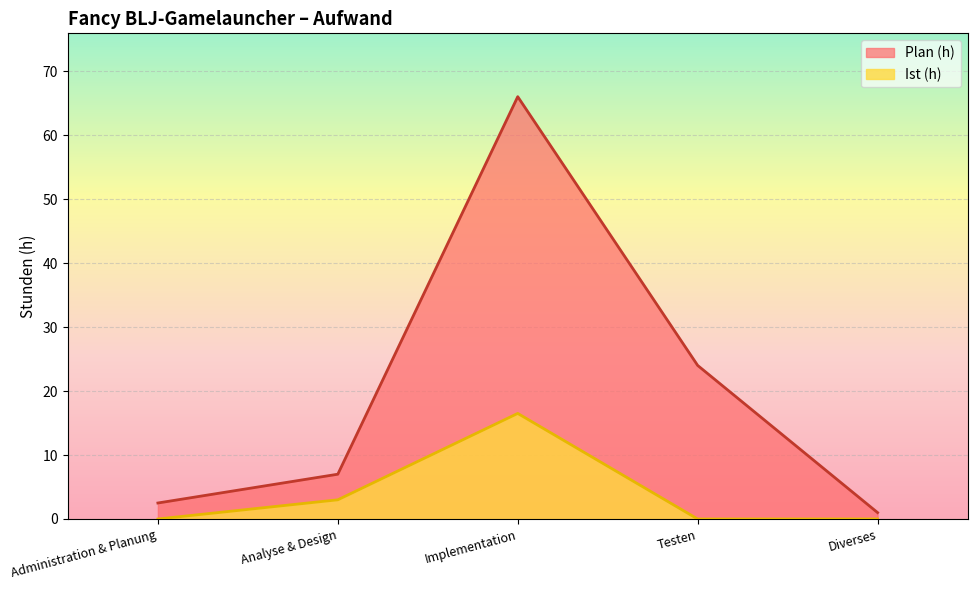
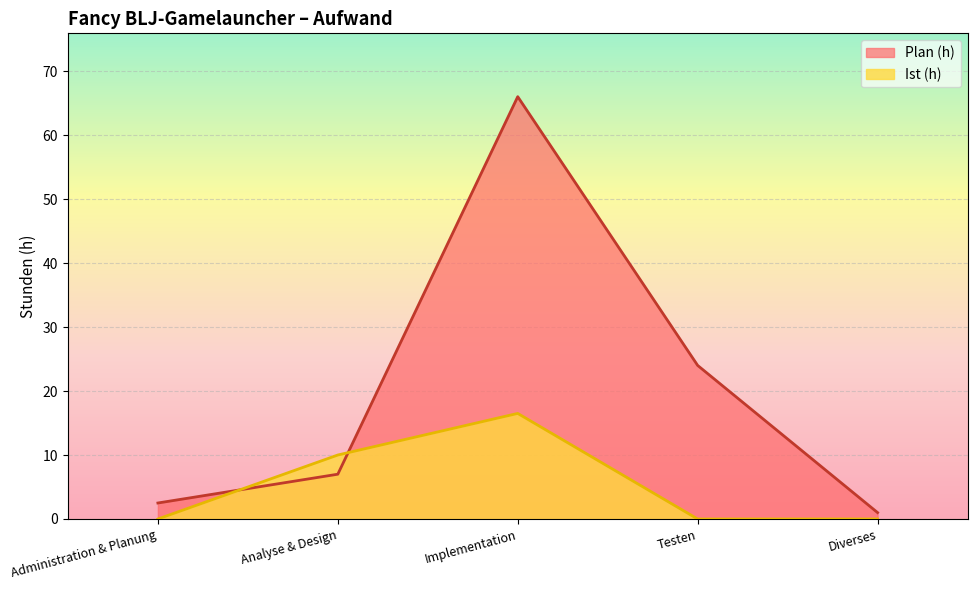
Ist (h), Analyse & Design: 3 -> 10
